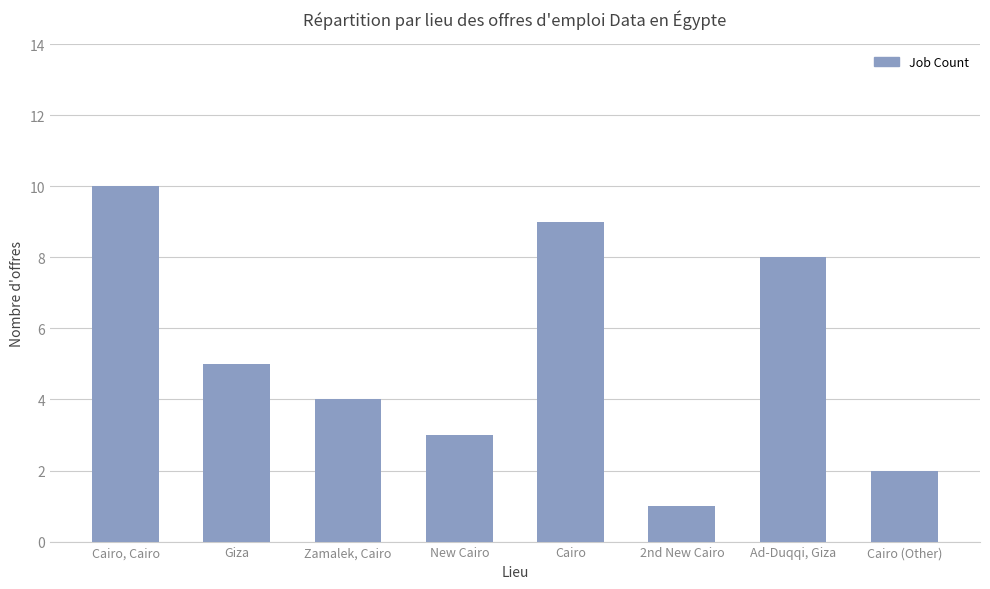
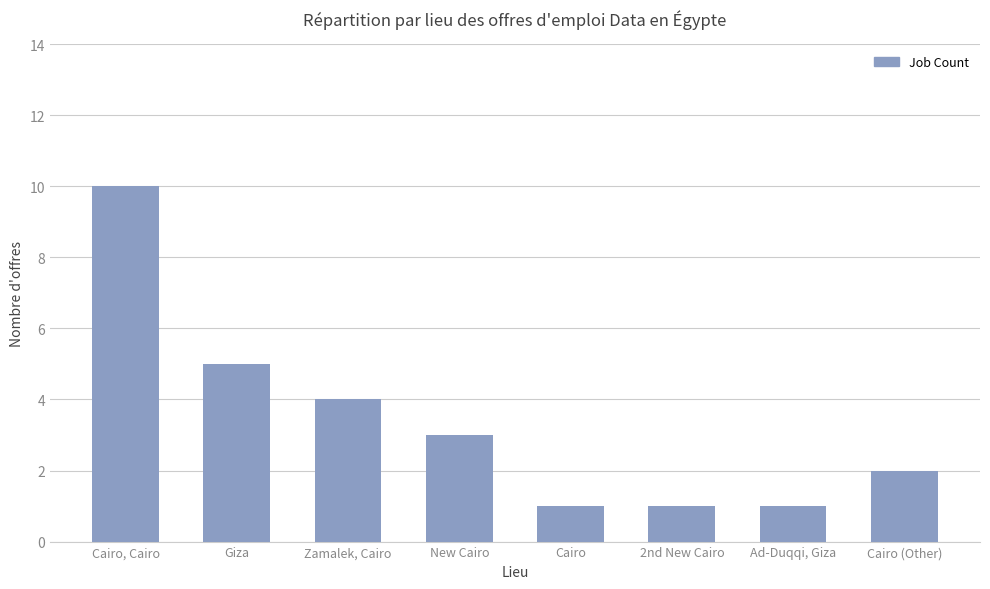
Cairo: 9 -> 1
Ad-Duqqi, Giza: 8 -> 1
